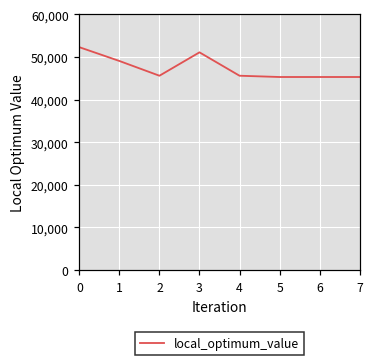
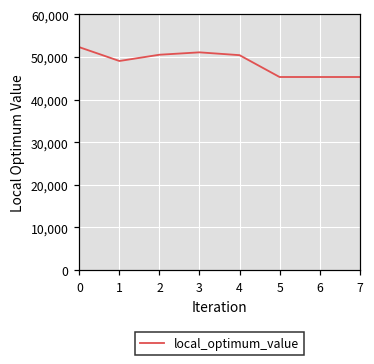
2: 46,000 -> 51,000
4: 46,000 -> 50,000
